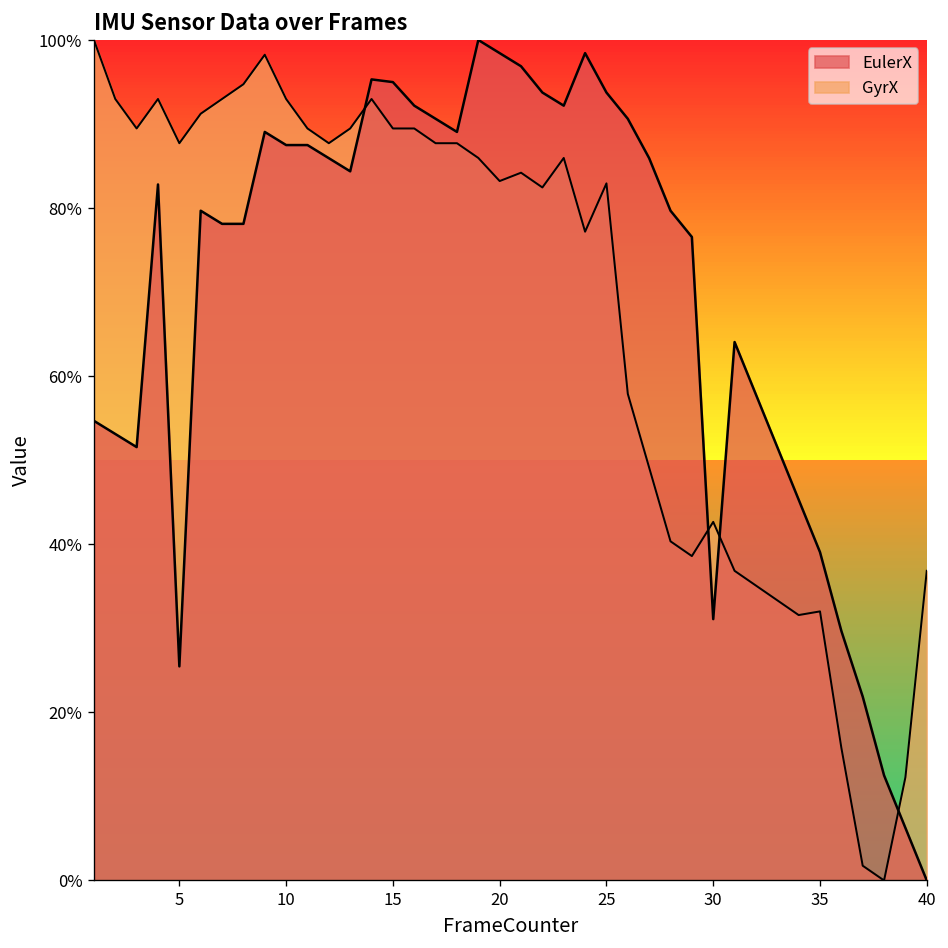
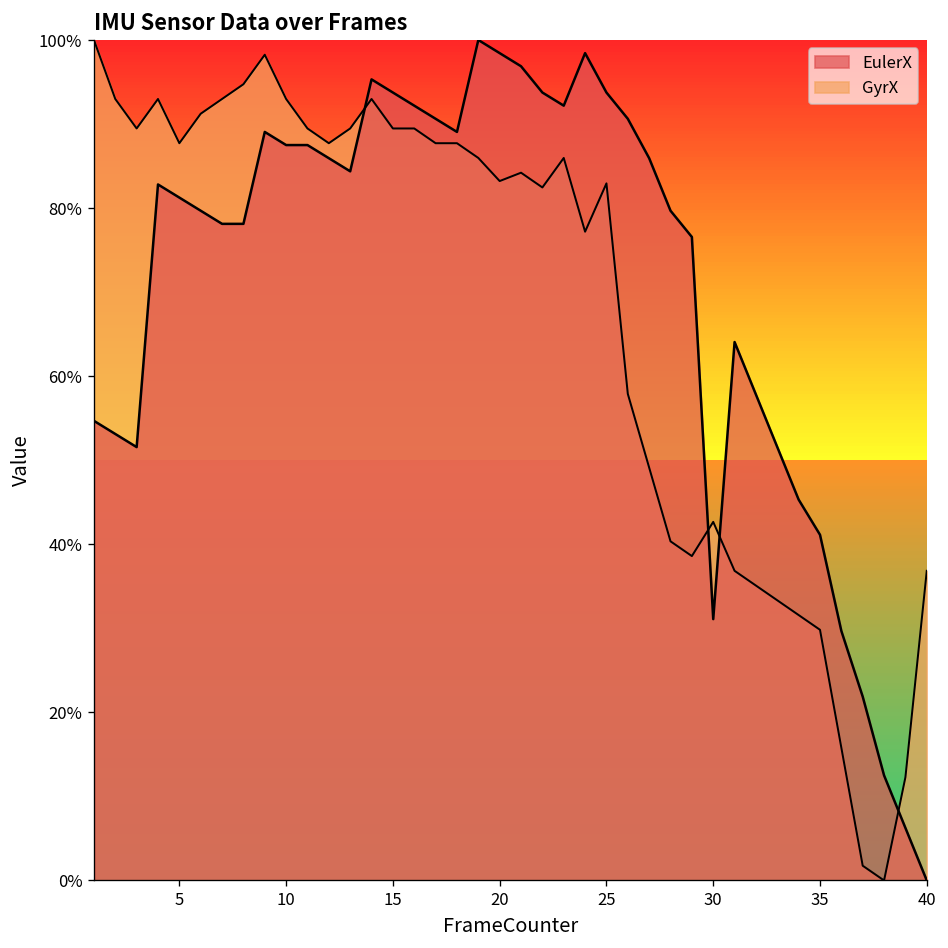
EulerX, 5: 25% -> 81%
EulerX, 15: 95% -> 94%
EulerX, 35: 39% -> 41%
GyrX, 35: 32% -> 30%
